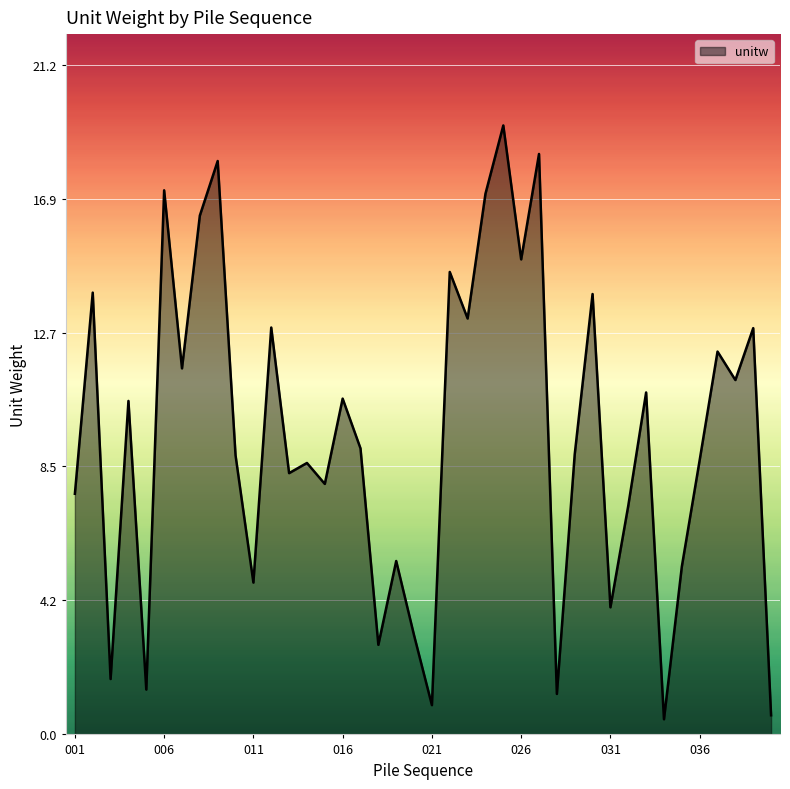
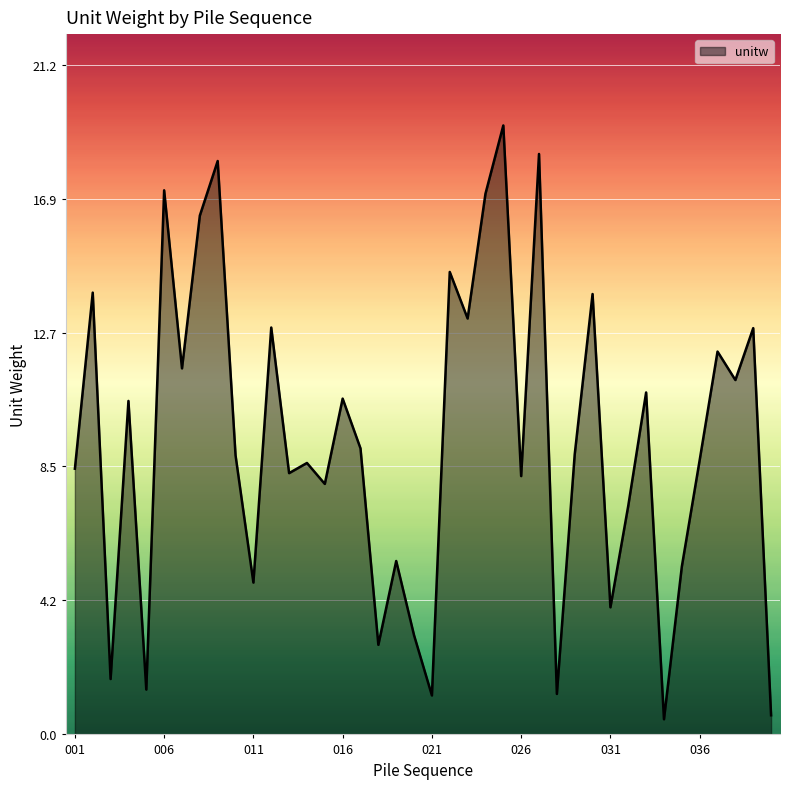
001: 7.6 -> 8.4
021: 0.9 -> 1.2
026: 15.0 -> 8.2
